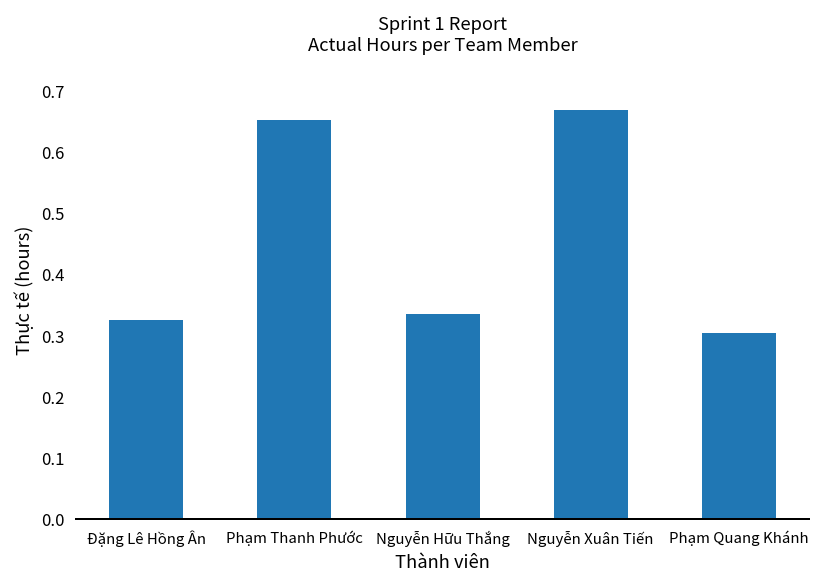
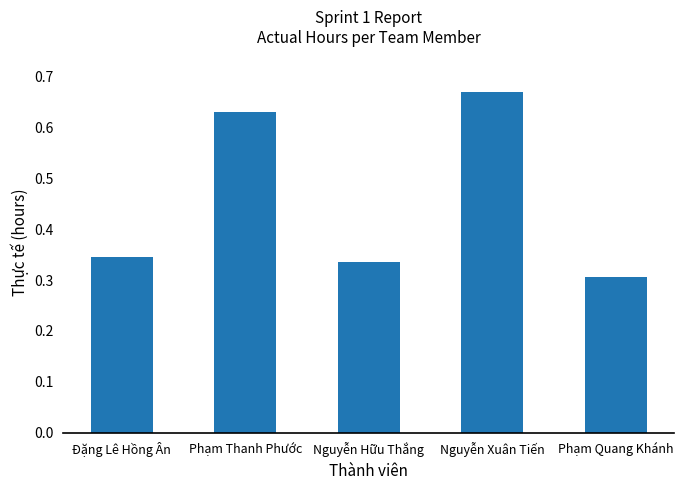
Đặng Lê Hồng Ân: 0.33 -> 0.35
Phạm Thanh Phước: 0.65 -> 0.63
